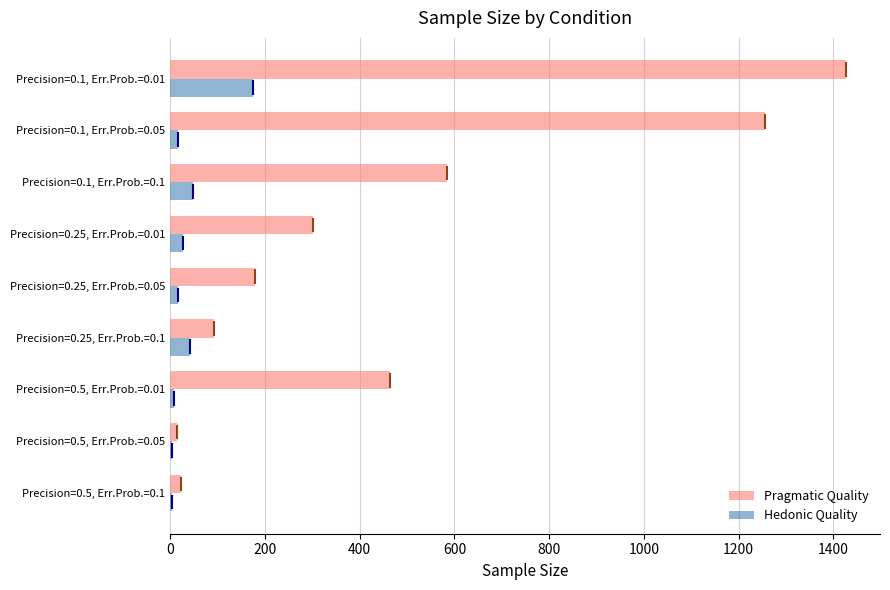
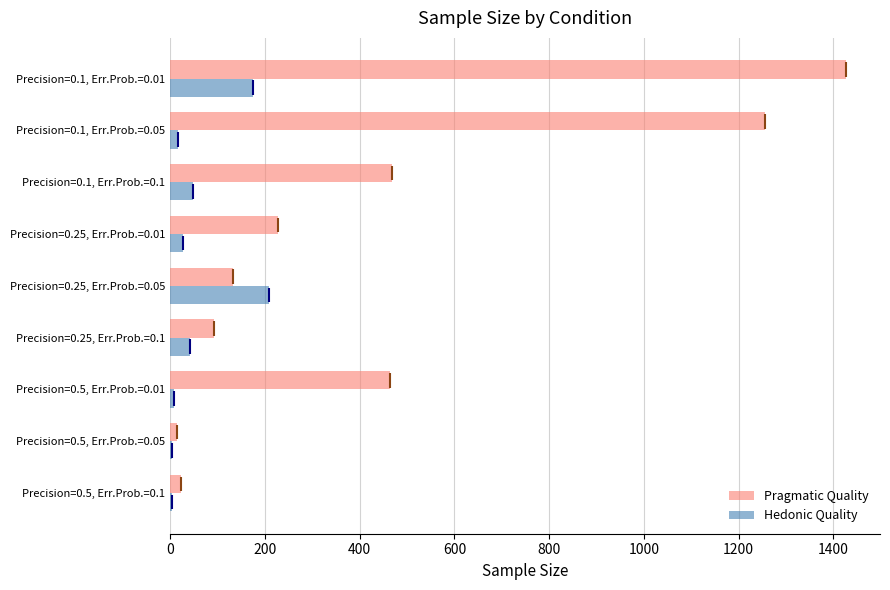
Pragmatic Quality, Precision=0.1, Err.Prob.=0.1: 580 -> 470
Pragmatic Quality, Precision=0.25, Err.Prob.=0.01: 300 -> 230
Pragmatic Quality, Precision=0.25, Err.Prob.=0.05: 180 -> 130
Hedonic Quality, Precision=0.25, Err.Prob.=0.05: 20 -> 210
